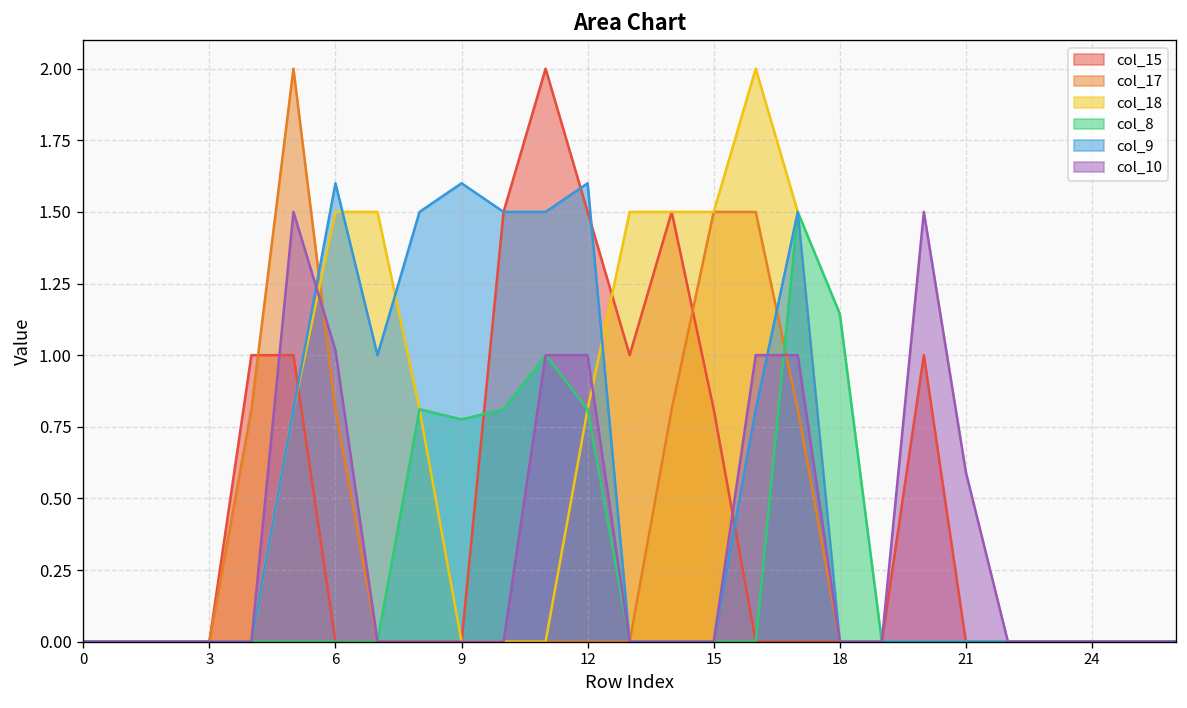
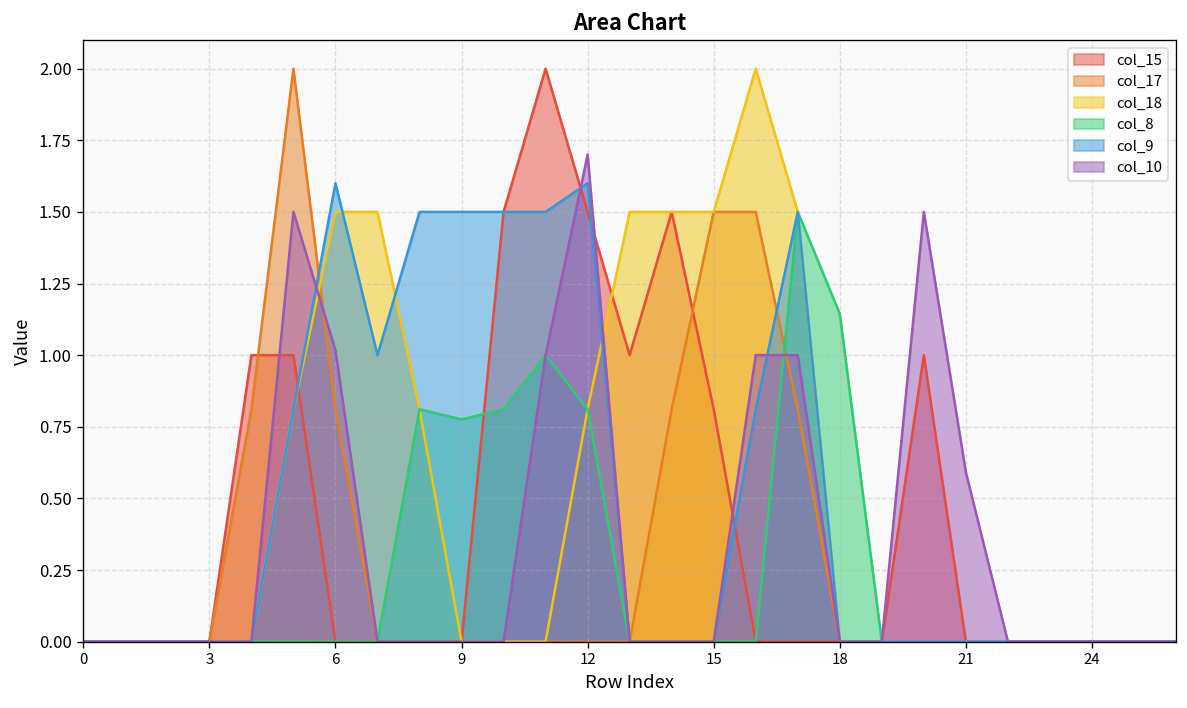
col_9, 9: 1.6 -> 1.5
col_10, 12: 1.0 -> 1.7
